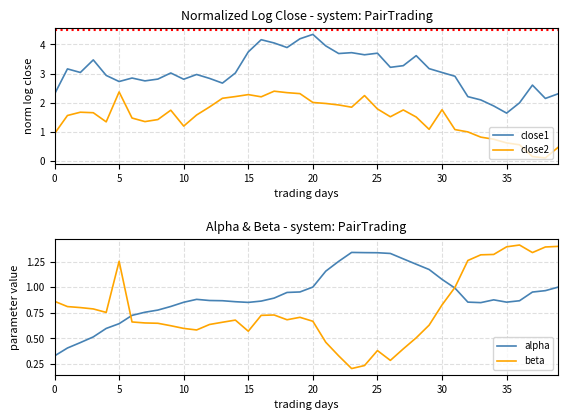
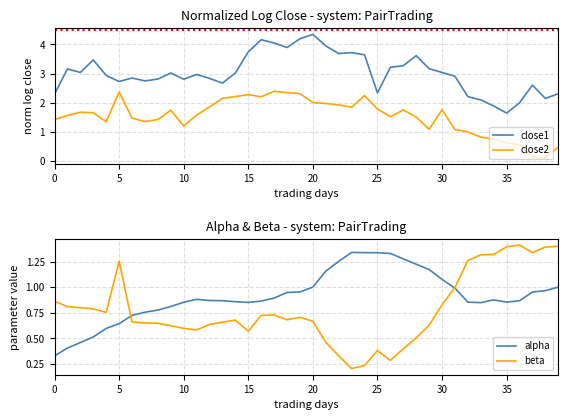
Normalized Log Close - system: PairTrading, close2, 0: 0.9 -> 1.4
Normalized Log Close - system: PairTrading, close1, 25: 3.7 -> 2.3
